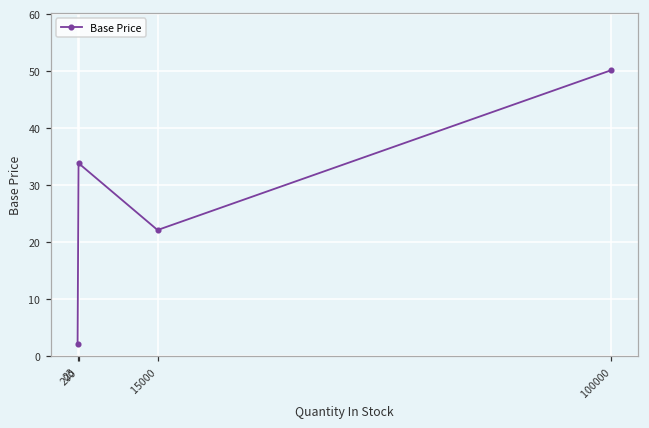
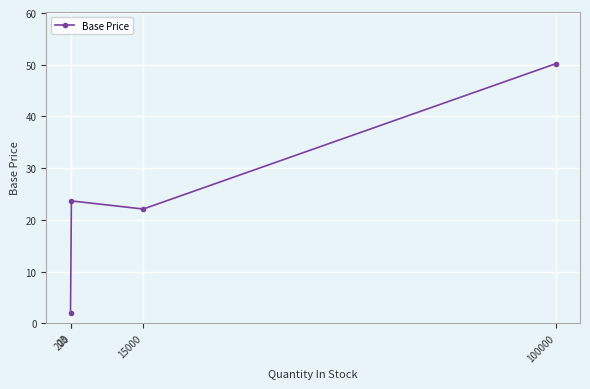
200: 34 -> 24
